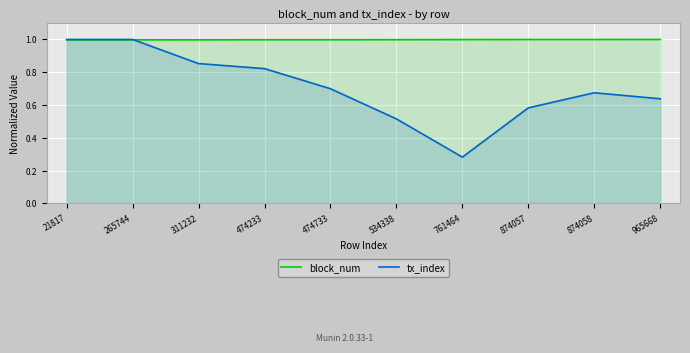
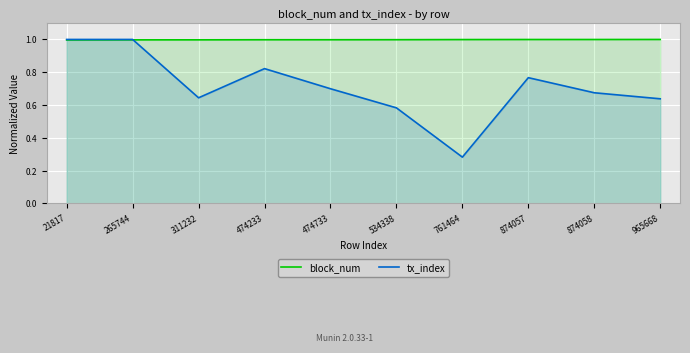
tx_index, 311232: 0.85 -> 0.64
tx_index, 534338: 0.52 -> 0.58
tx_index, 874057: 0.58 -> 0.77
